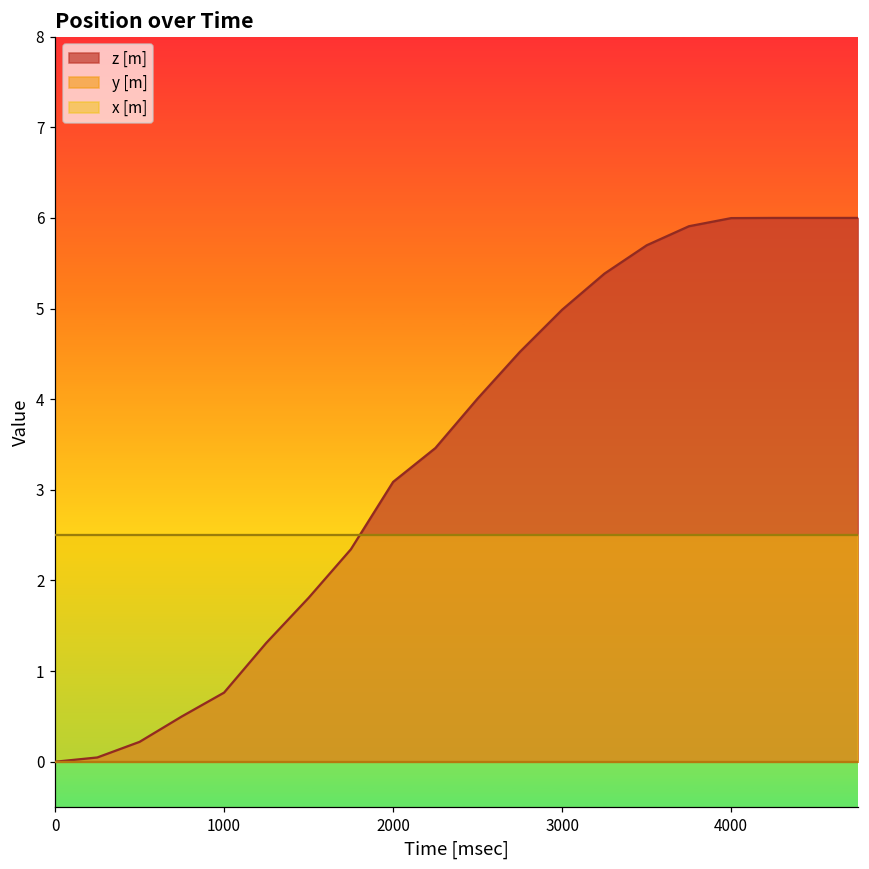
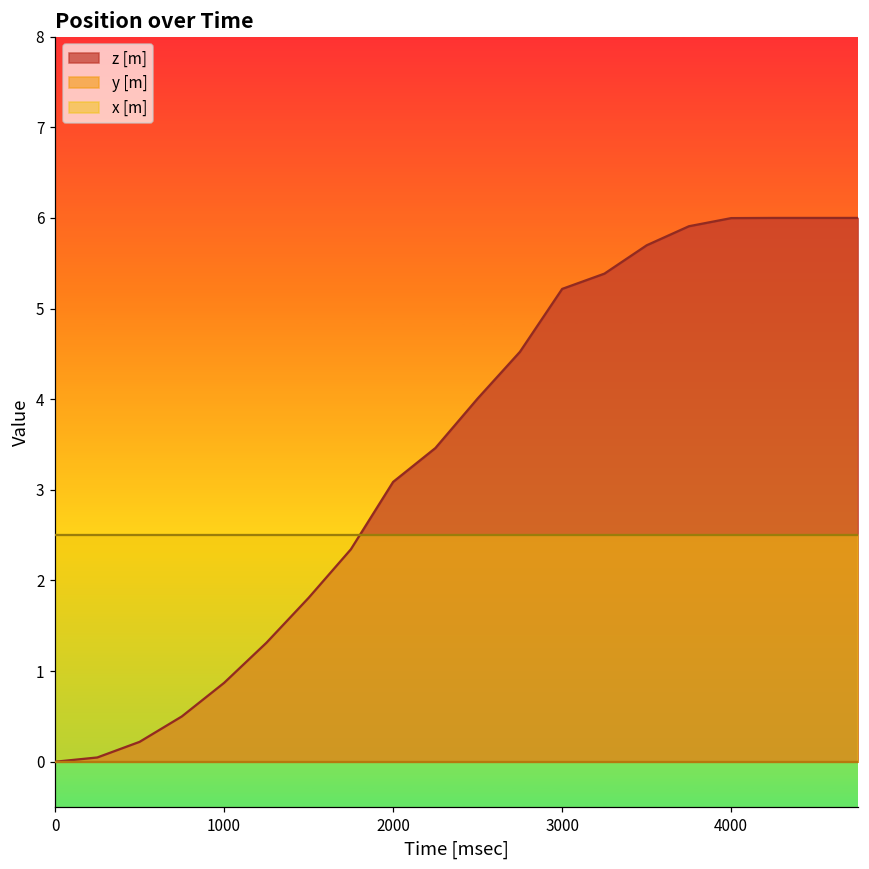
z [m], 1000: 0.8 -> 0.9
z [m], 3000: 5.0 -> 5.2
